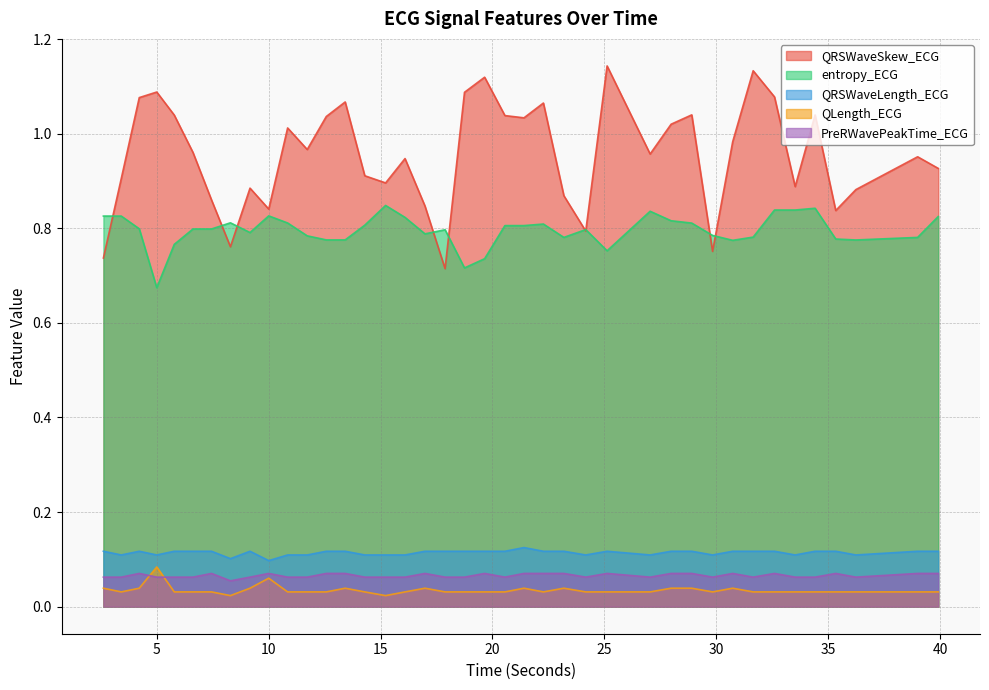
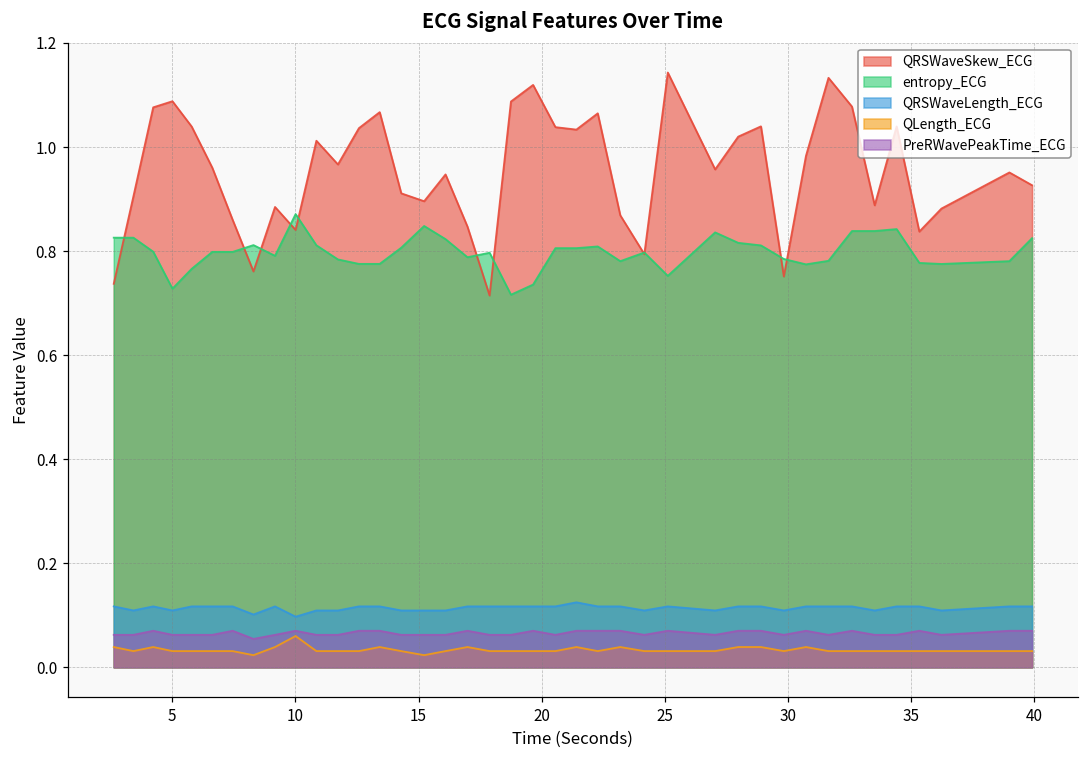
entropy_ECG, 5: 0.67 -> 0.73
QLength_ECG, 5: 0.08 -> 0.03
entropy_ECG, 10: 0.83 -> 0.87
